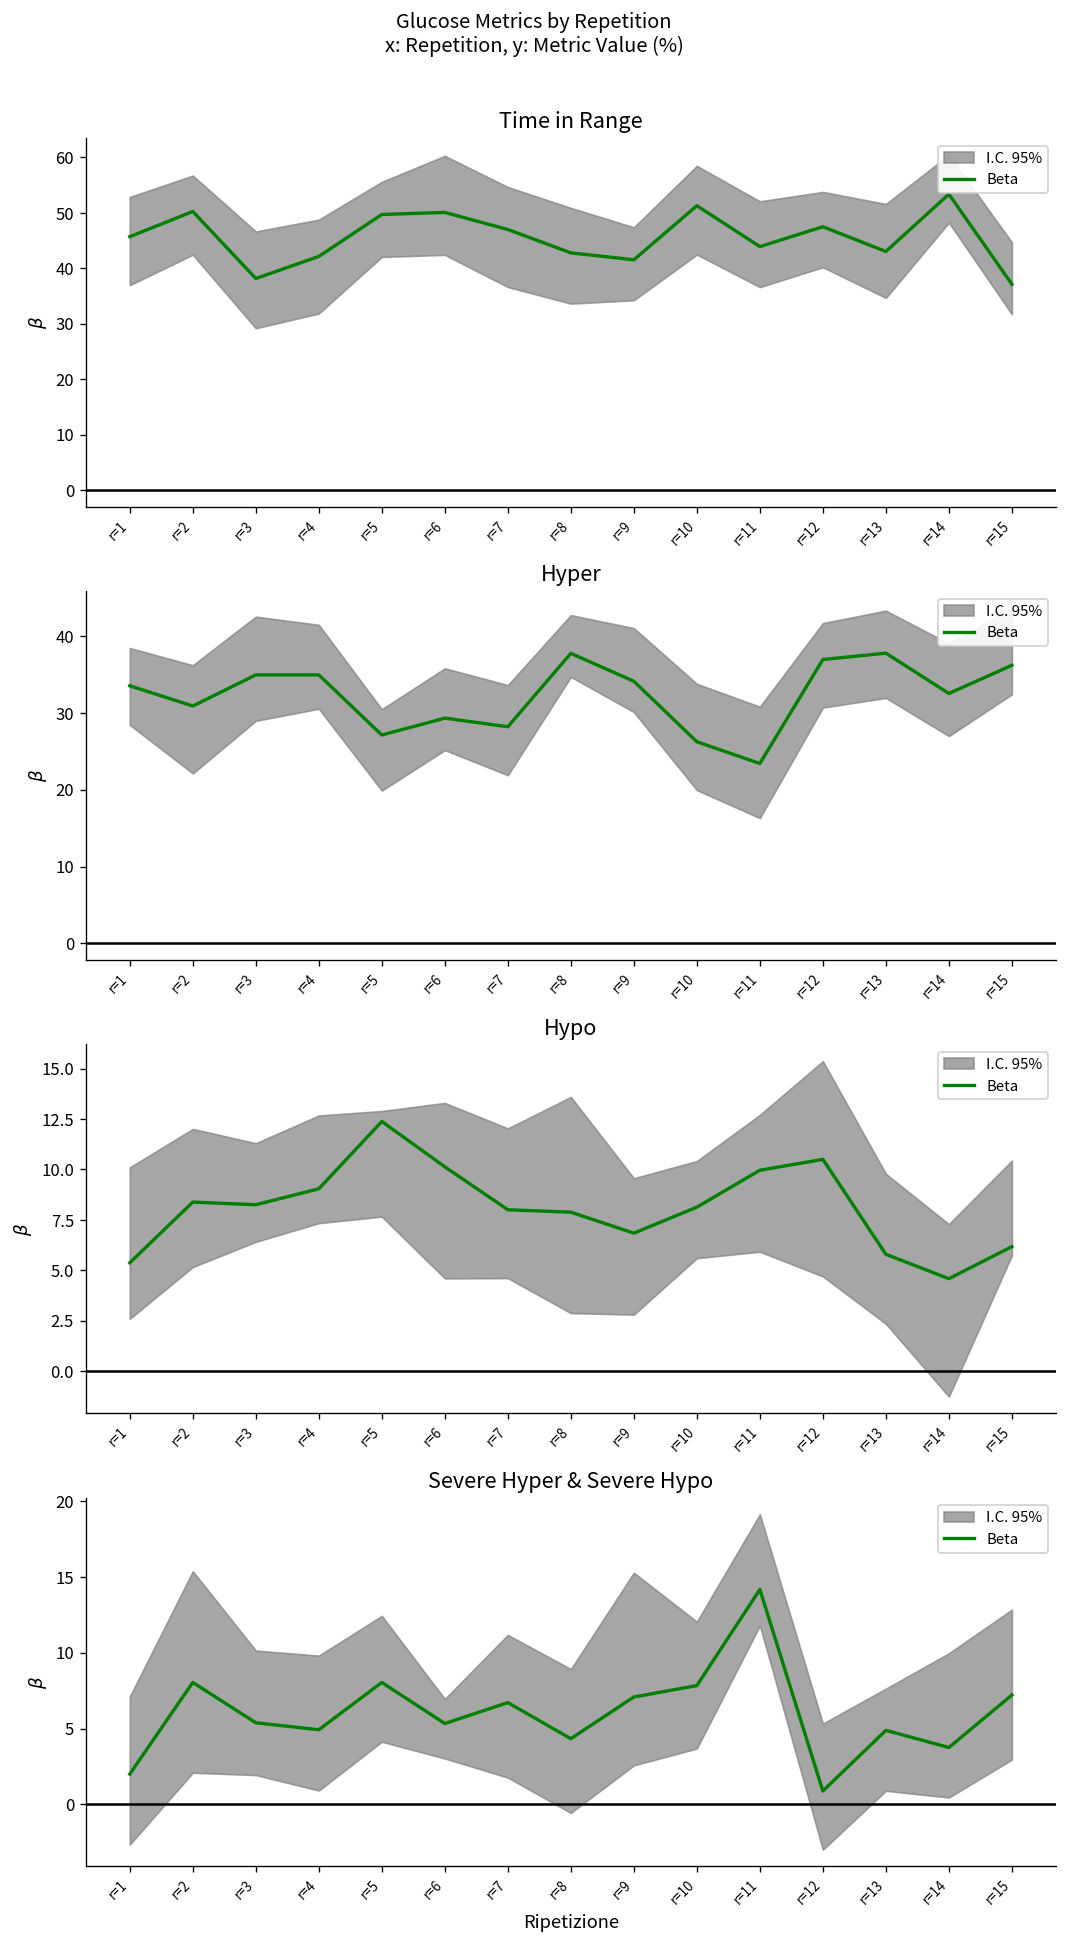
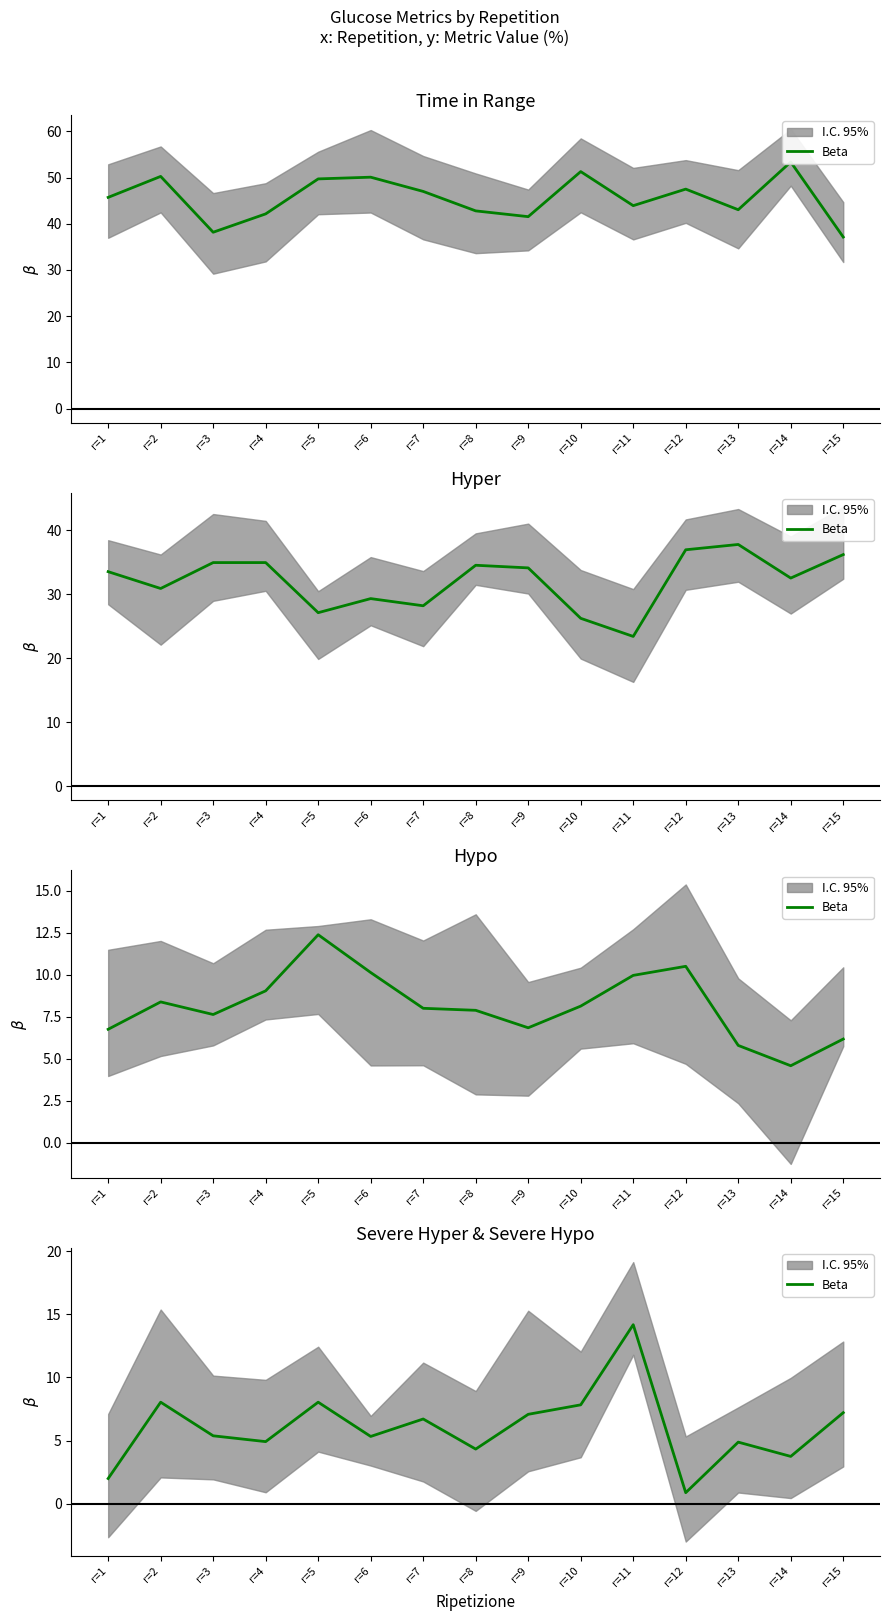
Hyper, Beta, r=8: 38 -> 35
Hypo, Beta, r=1: 5.4 -> 6.8
Hypo, Beta, r=3: 8.3 -> 7.6
